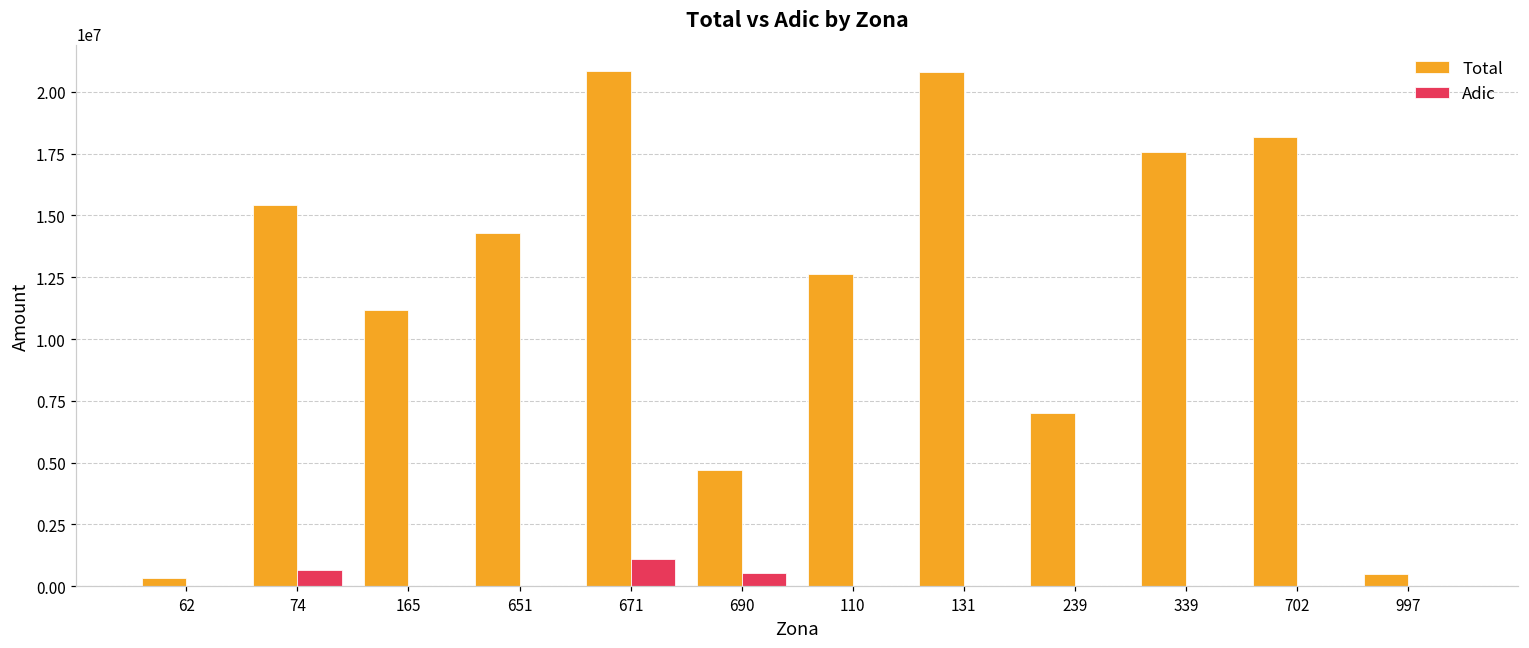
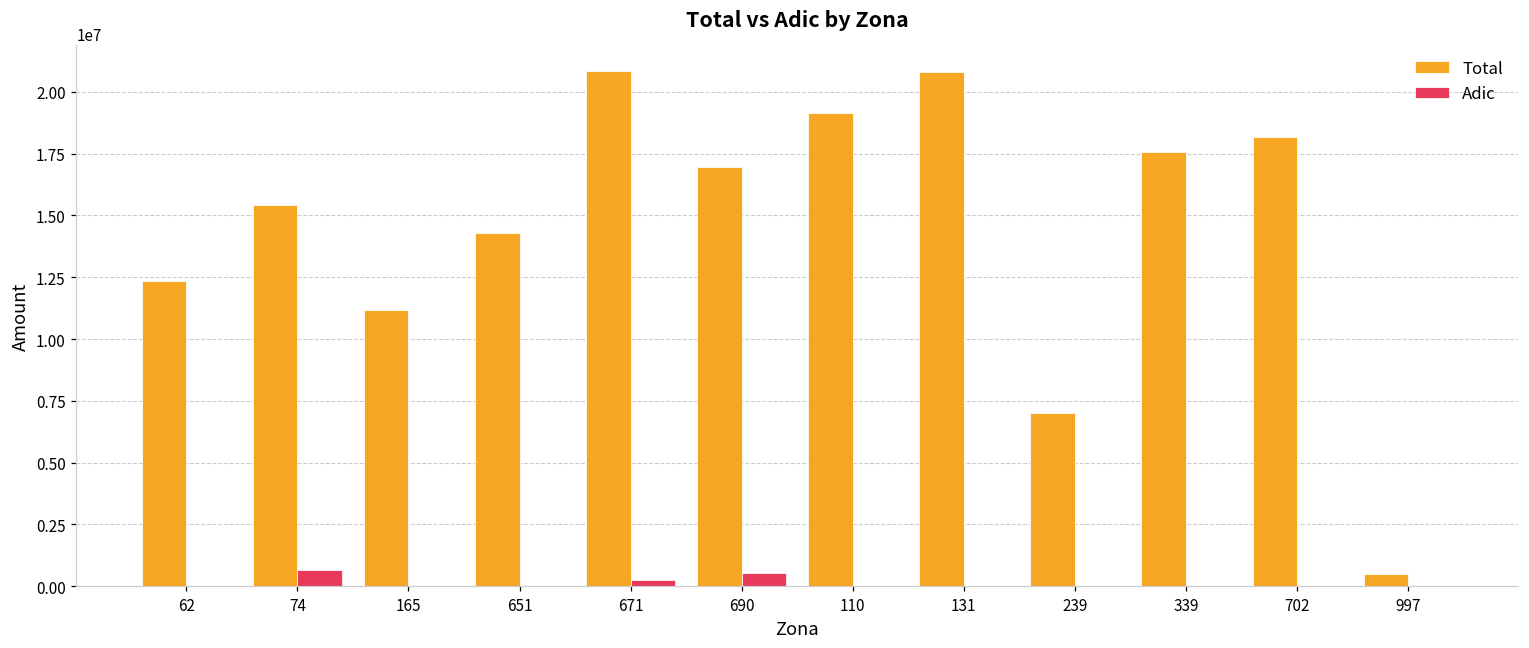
Total, 62: 300000 -> 12400000
Adic, 671: 1100000 -> 200000
Total, 690: 4700000 -> 17000000
Total, 110: 12600000 -> 19100000
